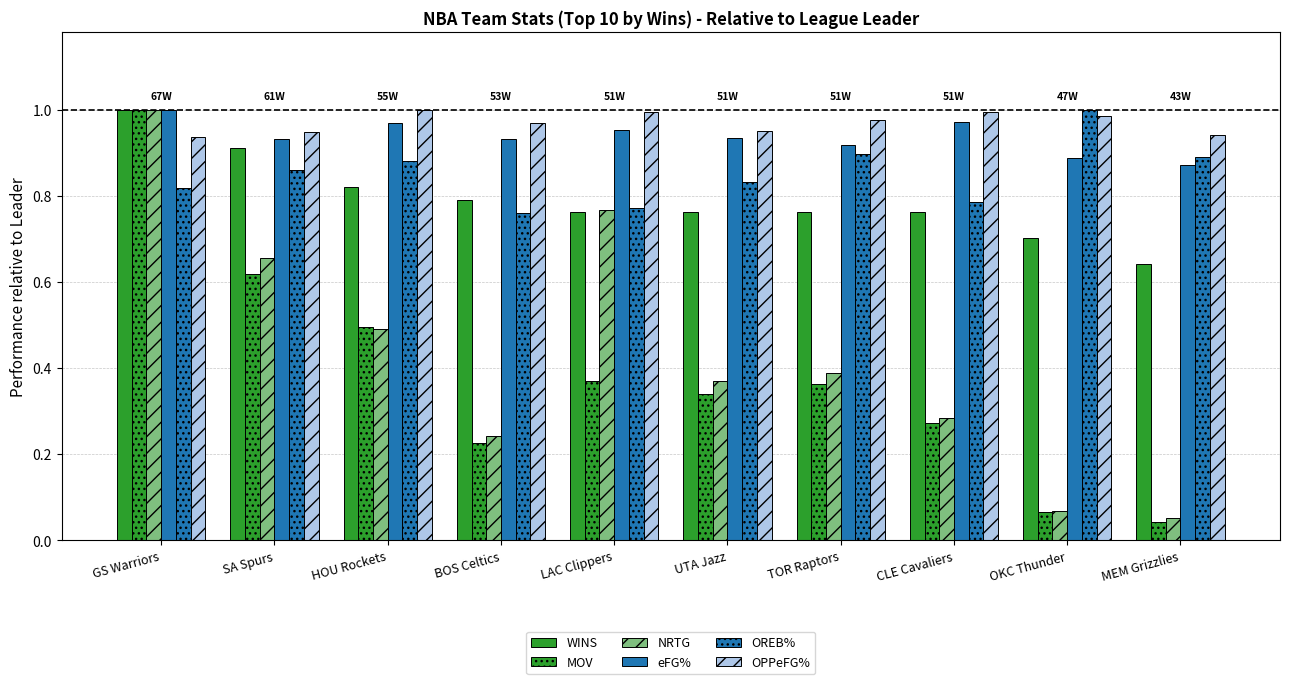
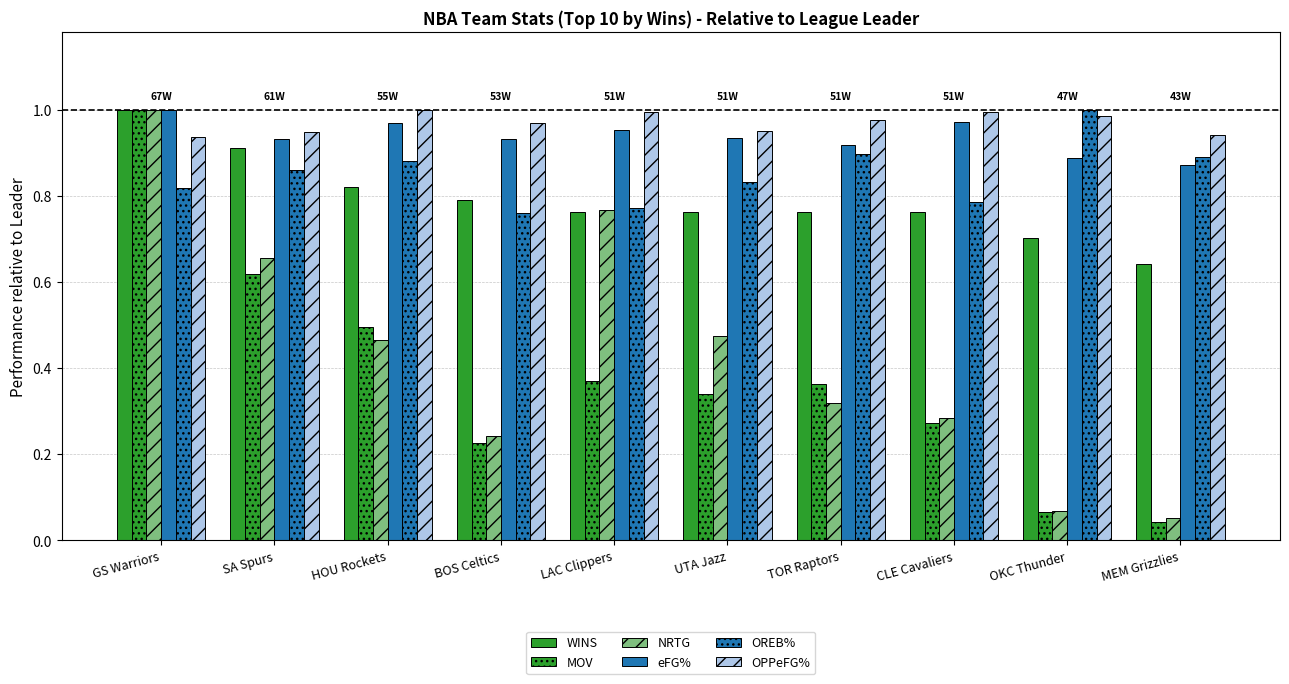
NRTG, HOU Rockets: 0.49 -> 0.47
NRTG, UTA Jazz: 0.37 -> 0.47
NRTG, TOR Raptors: 0.39 -> 0.32
